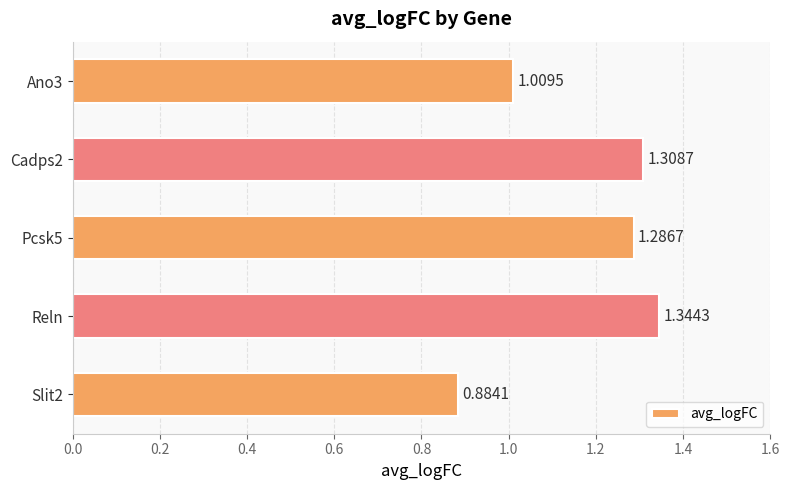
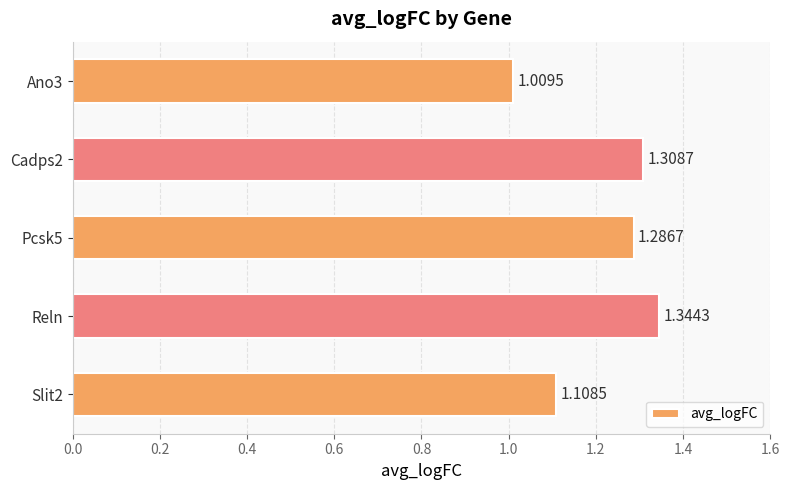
Slit2: 0.8841 -> 1.1085
